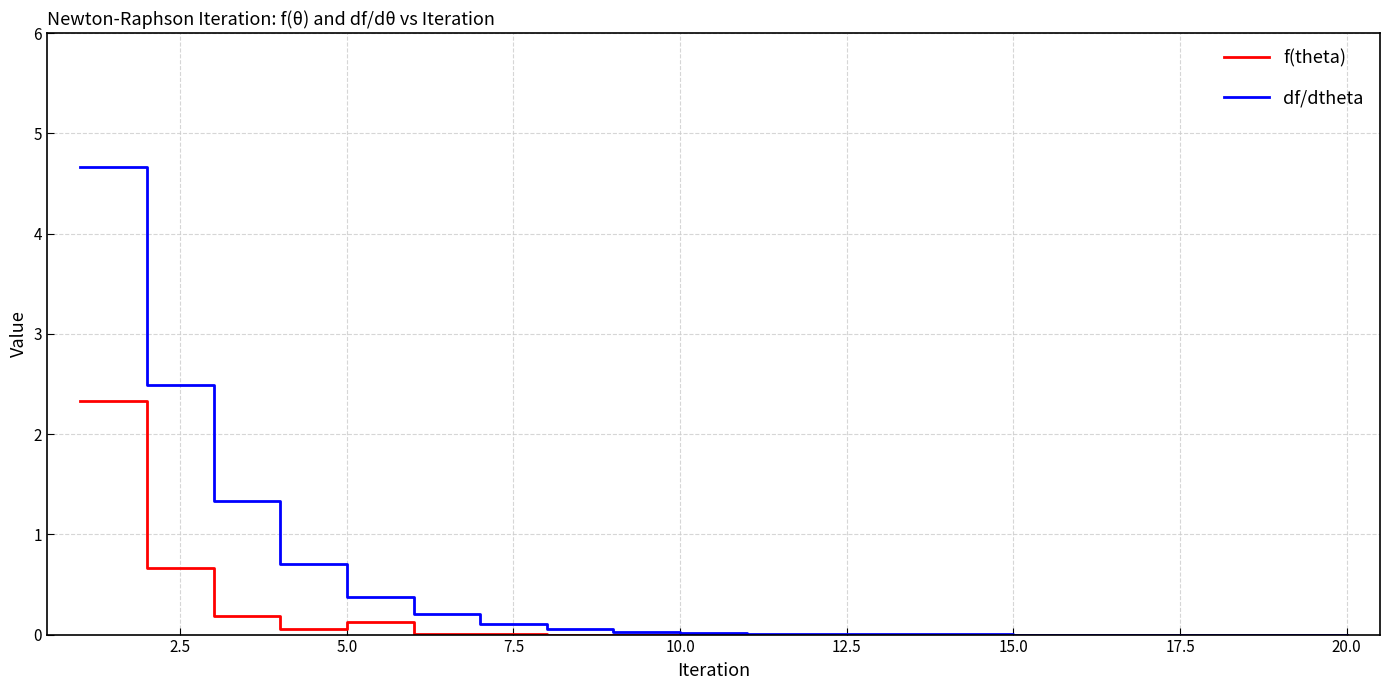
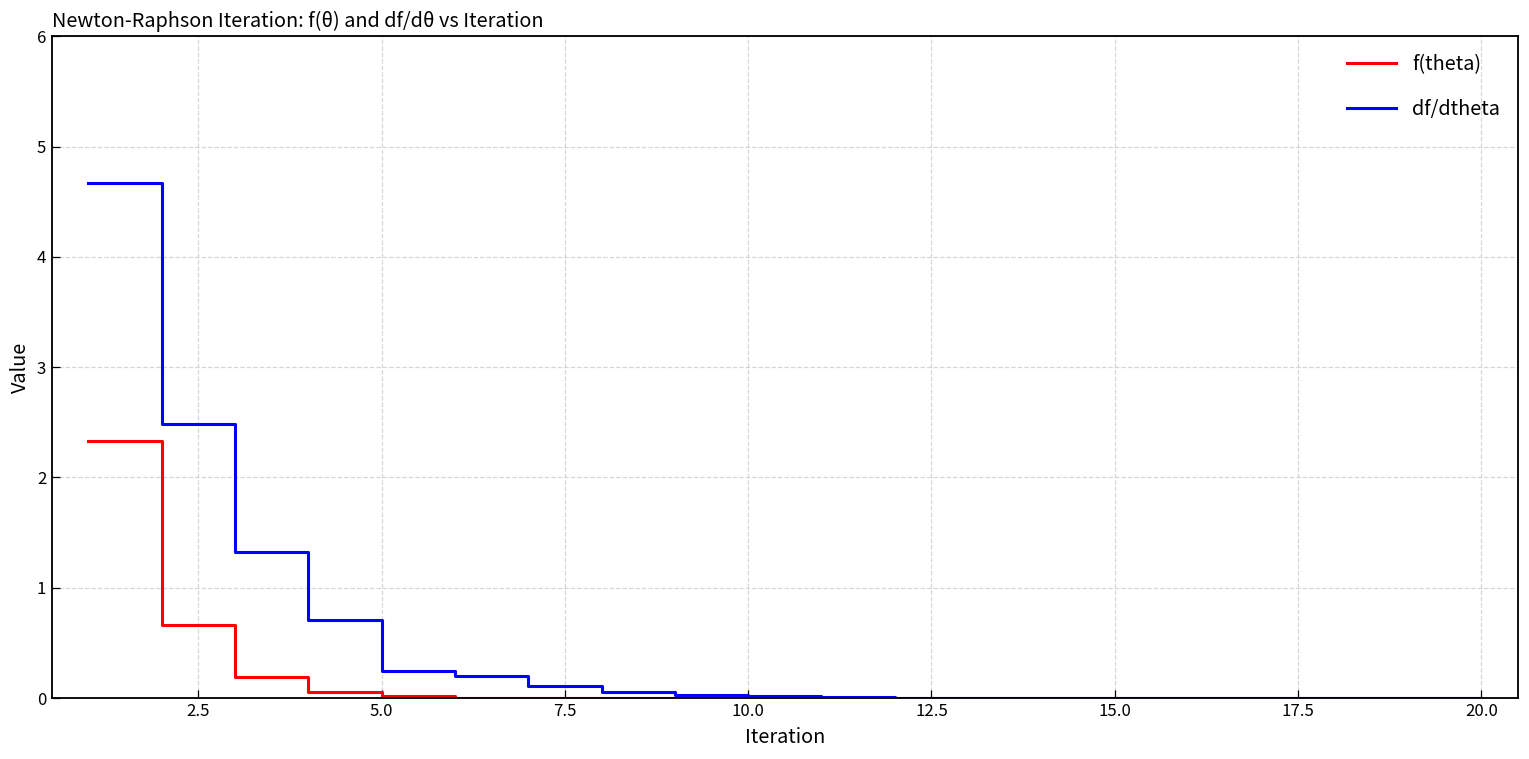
f(theta), 5.0: 0.13 -> 0.02
df/dtheta, 5.0: 0.38 -> 0.25
